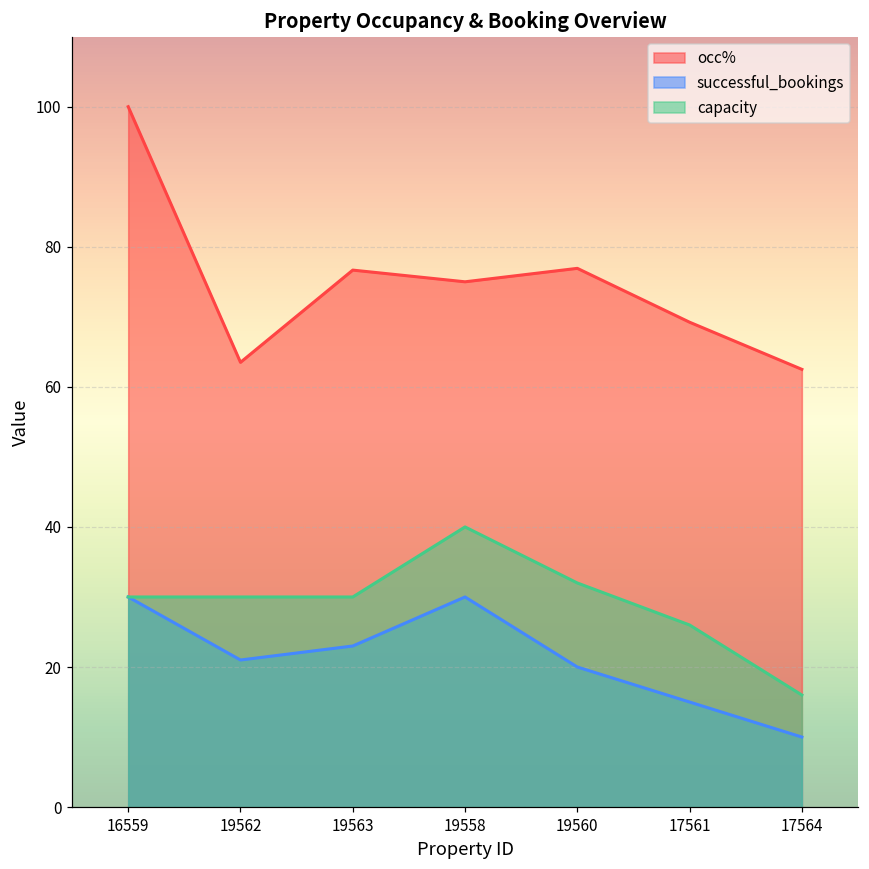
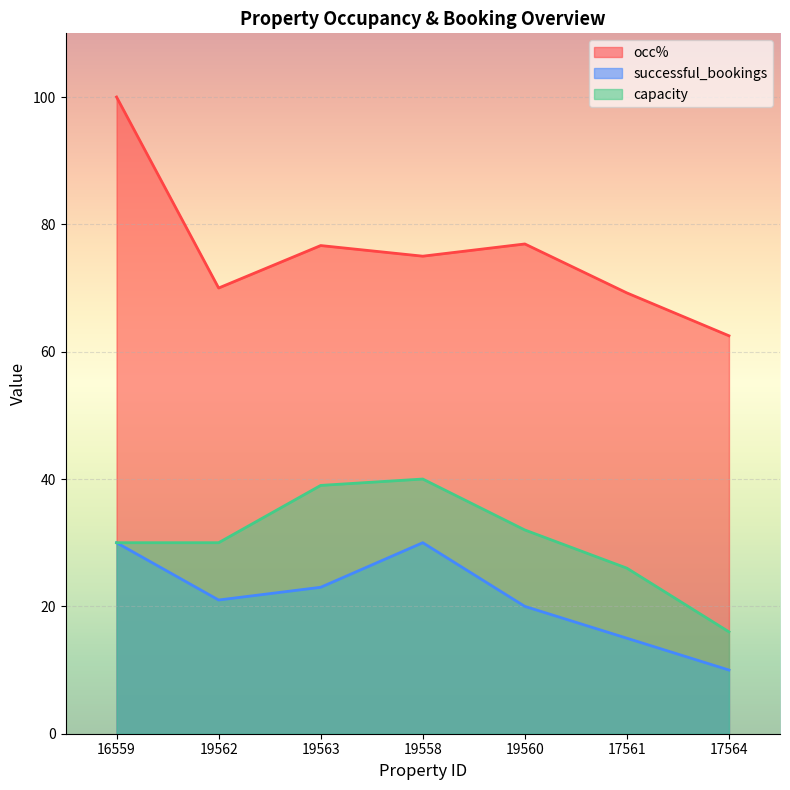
occ%, 19562: 64 -> 70
capacity, 19563: 30 -> 39
